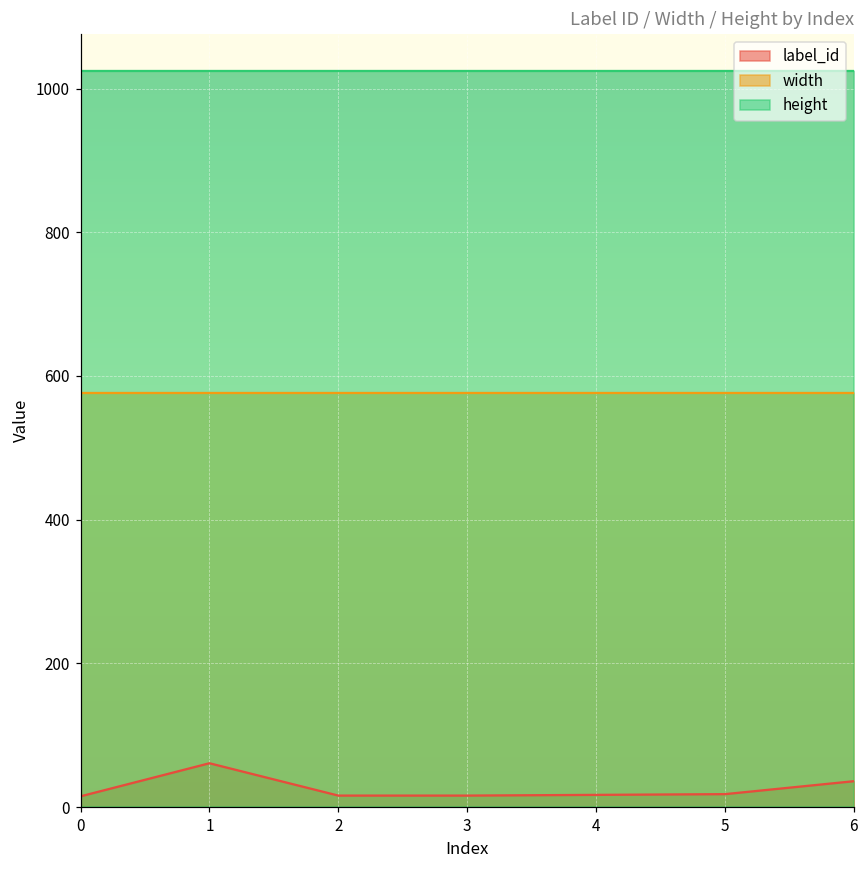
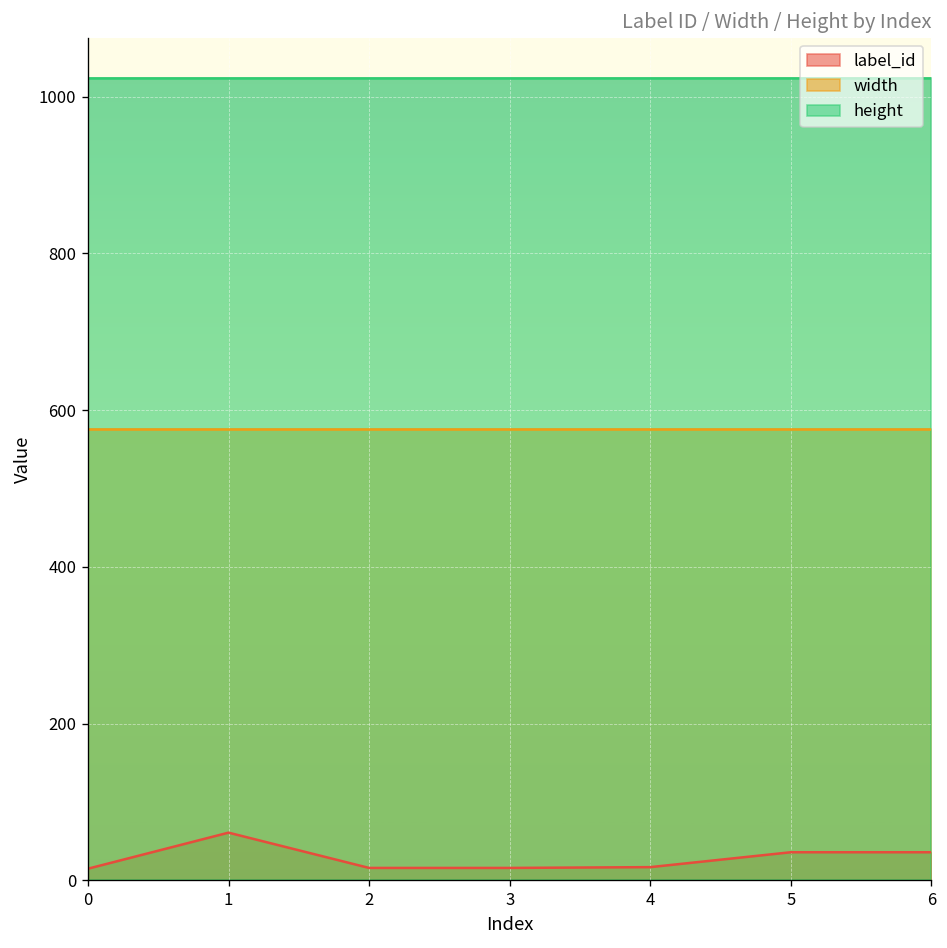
label_id, 5: 20 -> 40
